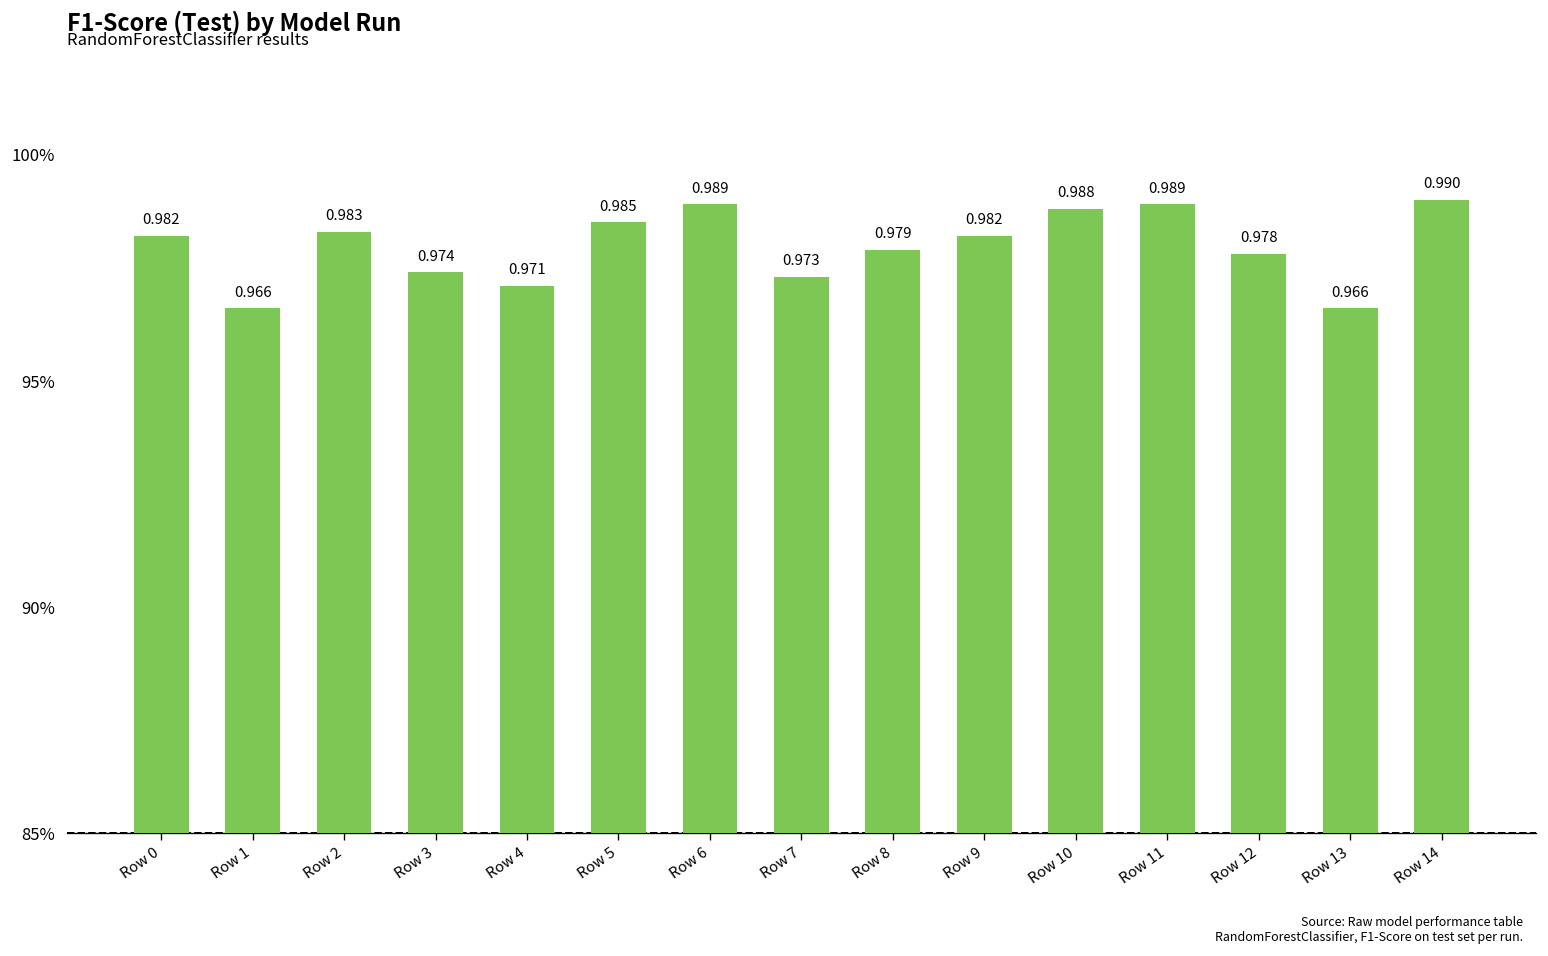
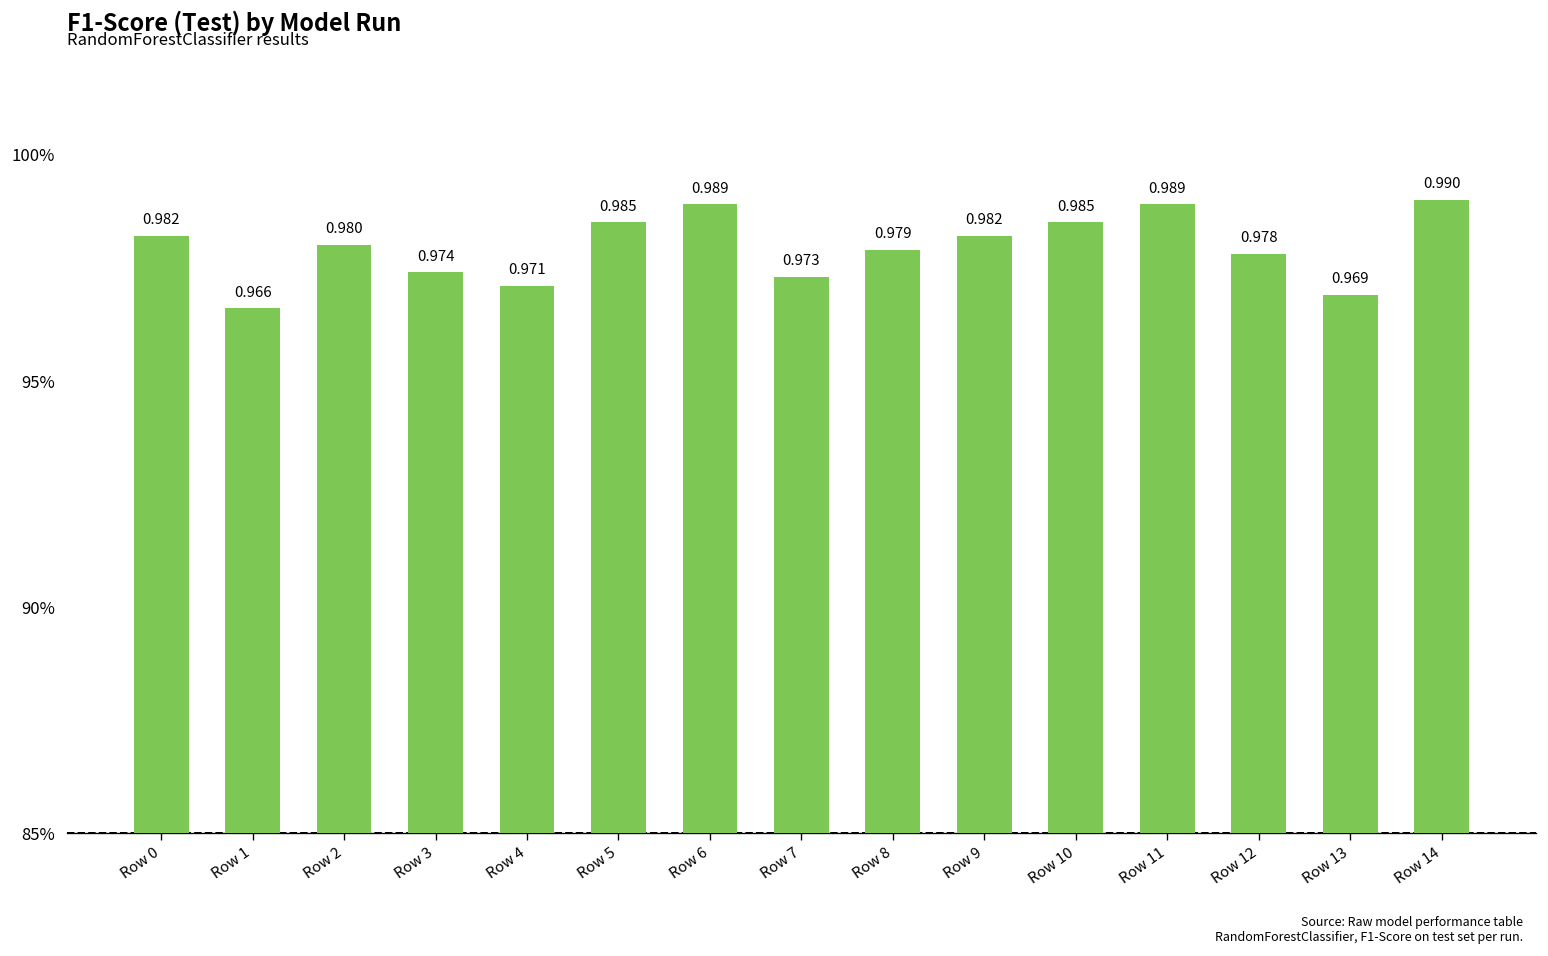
Row 2: 0.983 -> 0.980
Row 10: 0.988 -> 0.985
Row 13: 0.966 -> 0.969
